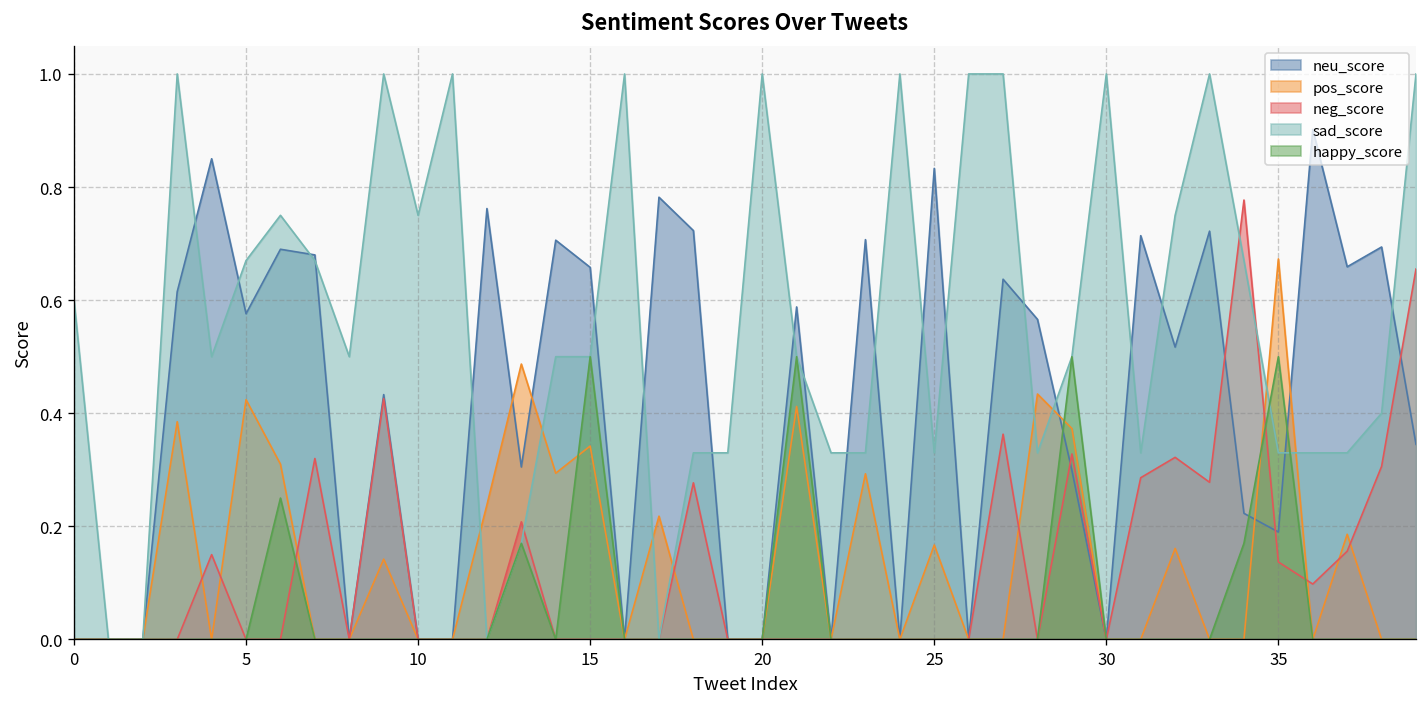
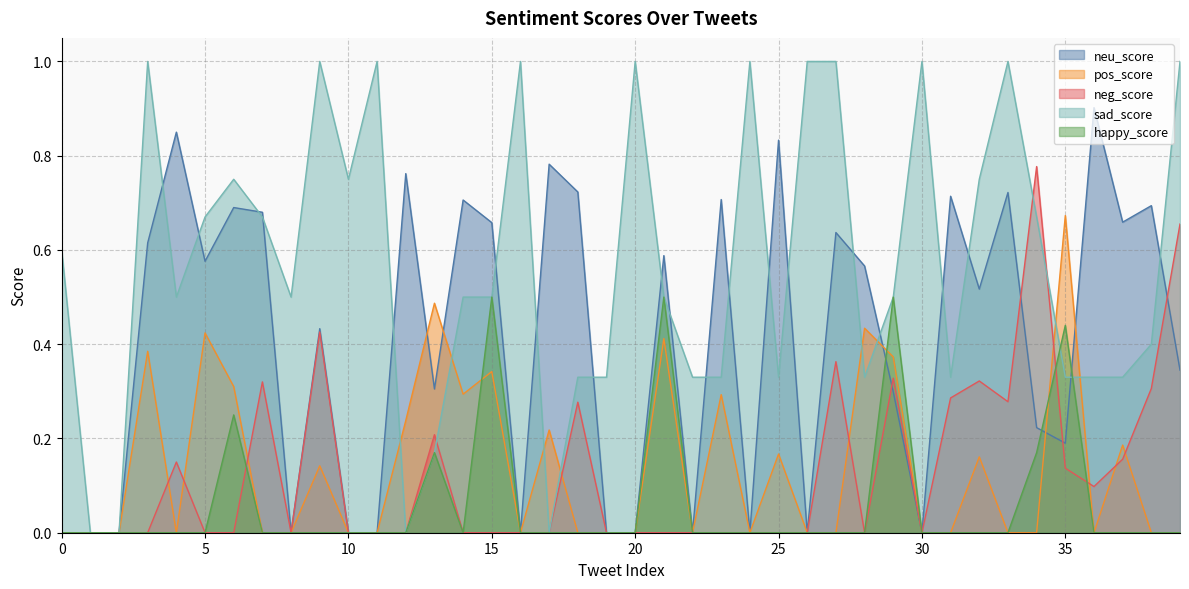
happy_score, 35: 0.50 -> 0.44
